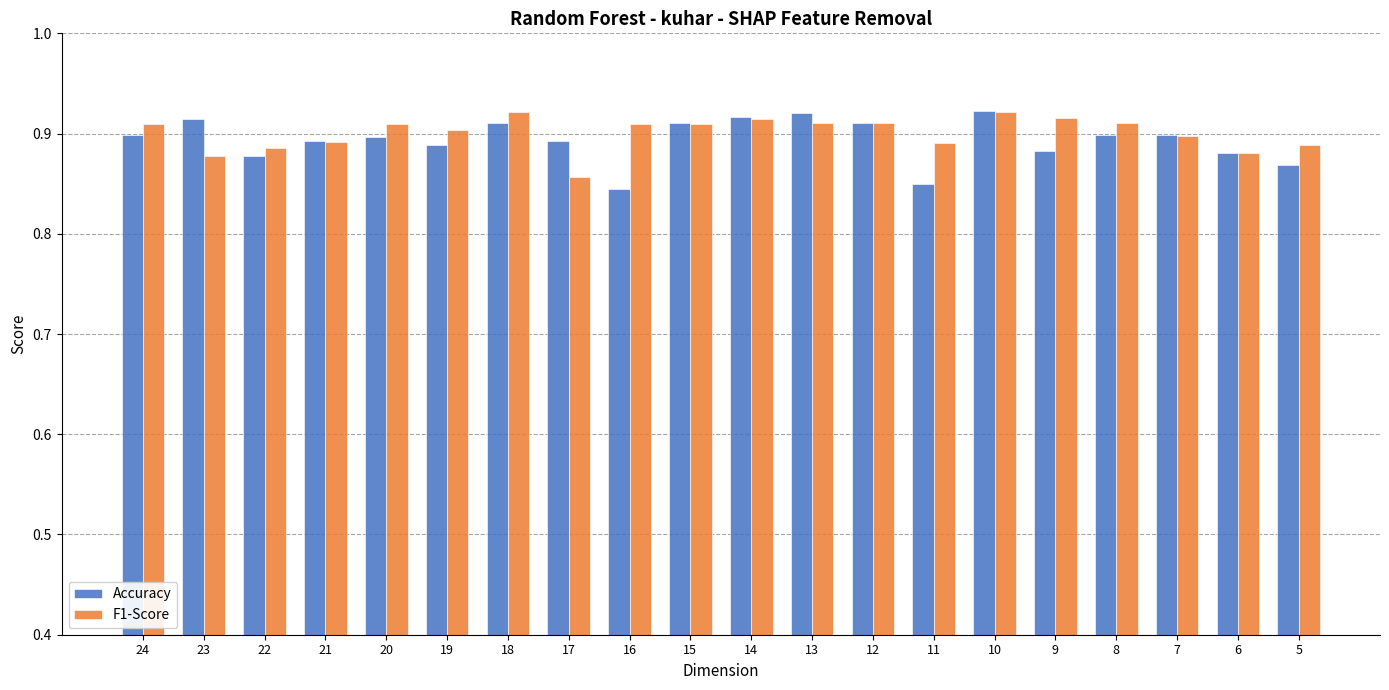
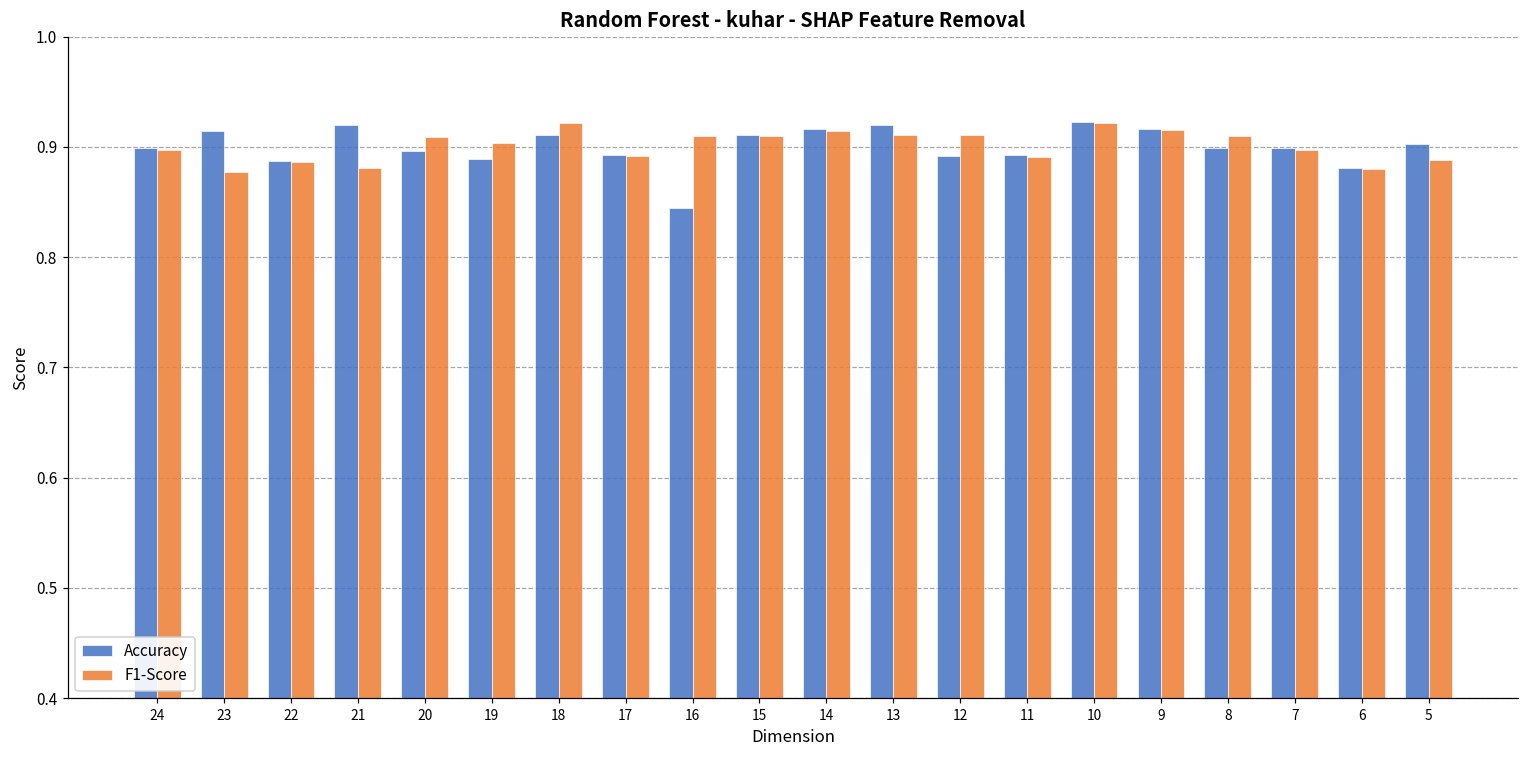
F1-Score, 24: 0.910 -> 0.897
Accuracy, 22: 0.878 -> 0.887
Accuracy, 21: 0.893 -> 0.919
F1-Score, 21: 0.892 -> 0.881
F1-Score, 17: 0.856 -> 0.892
Accuracy, 12: 0.911 -> 0.892
Accuracy, 11: 0.850 -> 0.893
Accuracy, 9: 0.883 -> 0.917
Accuracy, 5: 0.869 -> 0.903
